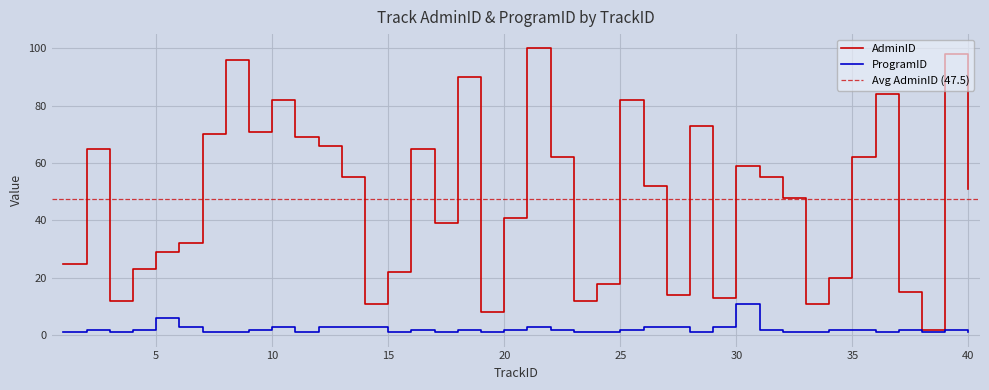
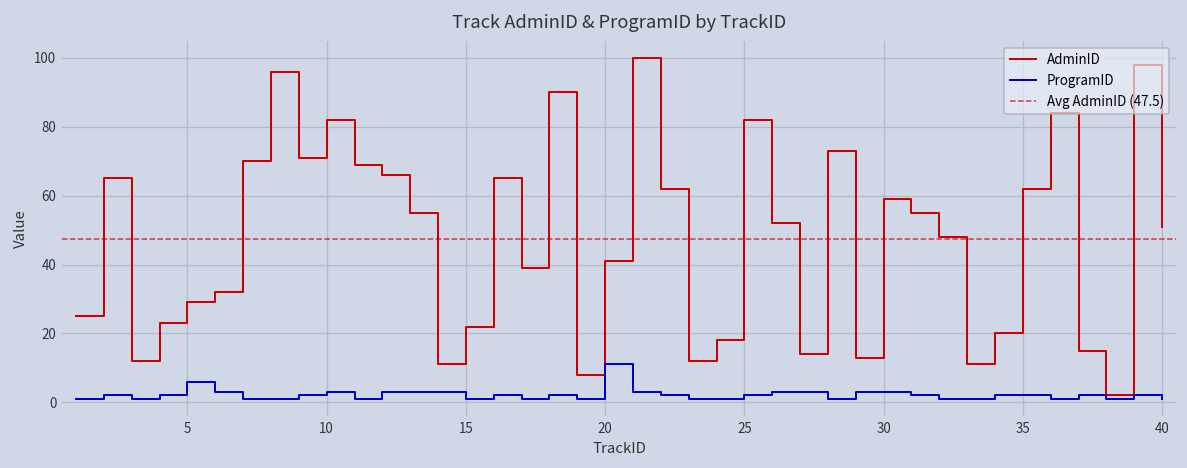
ProgramID, 20: 2 -> 11
ProgramID, 30: 11 -> 3
